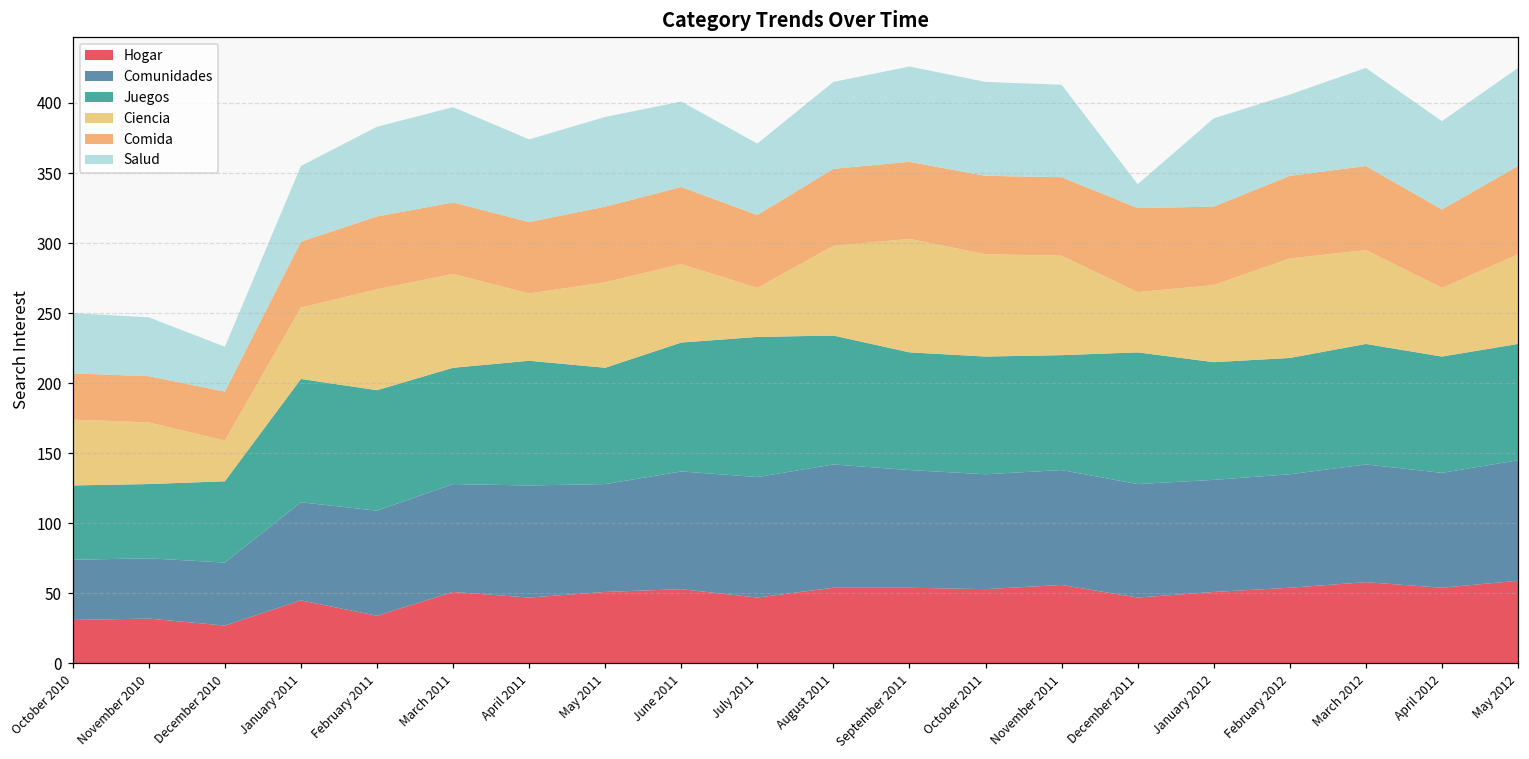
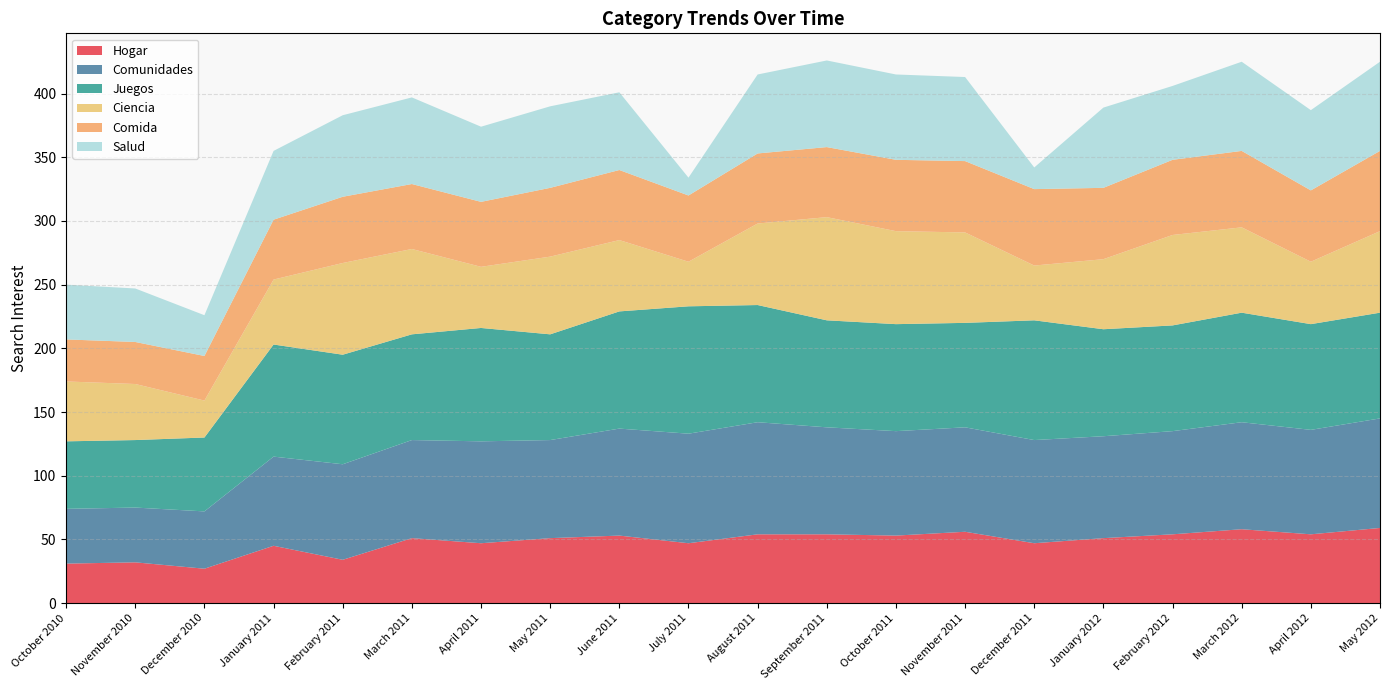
Salud, July 2011: 51 -> 14
